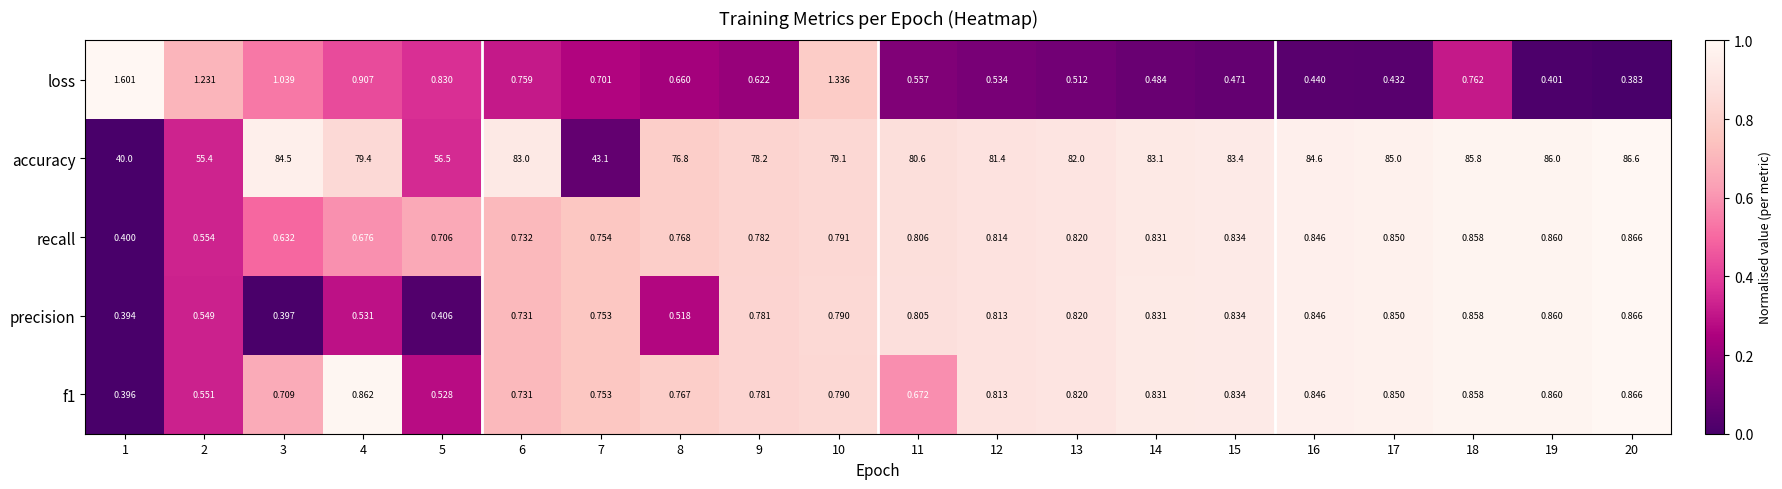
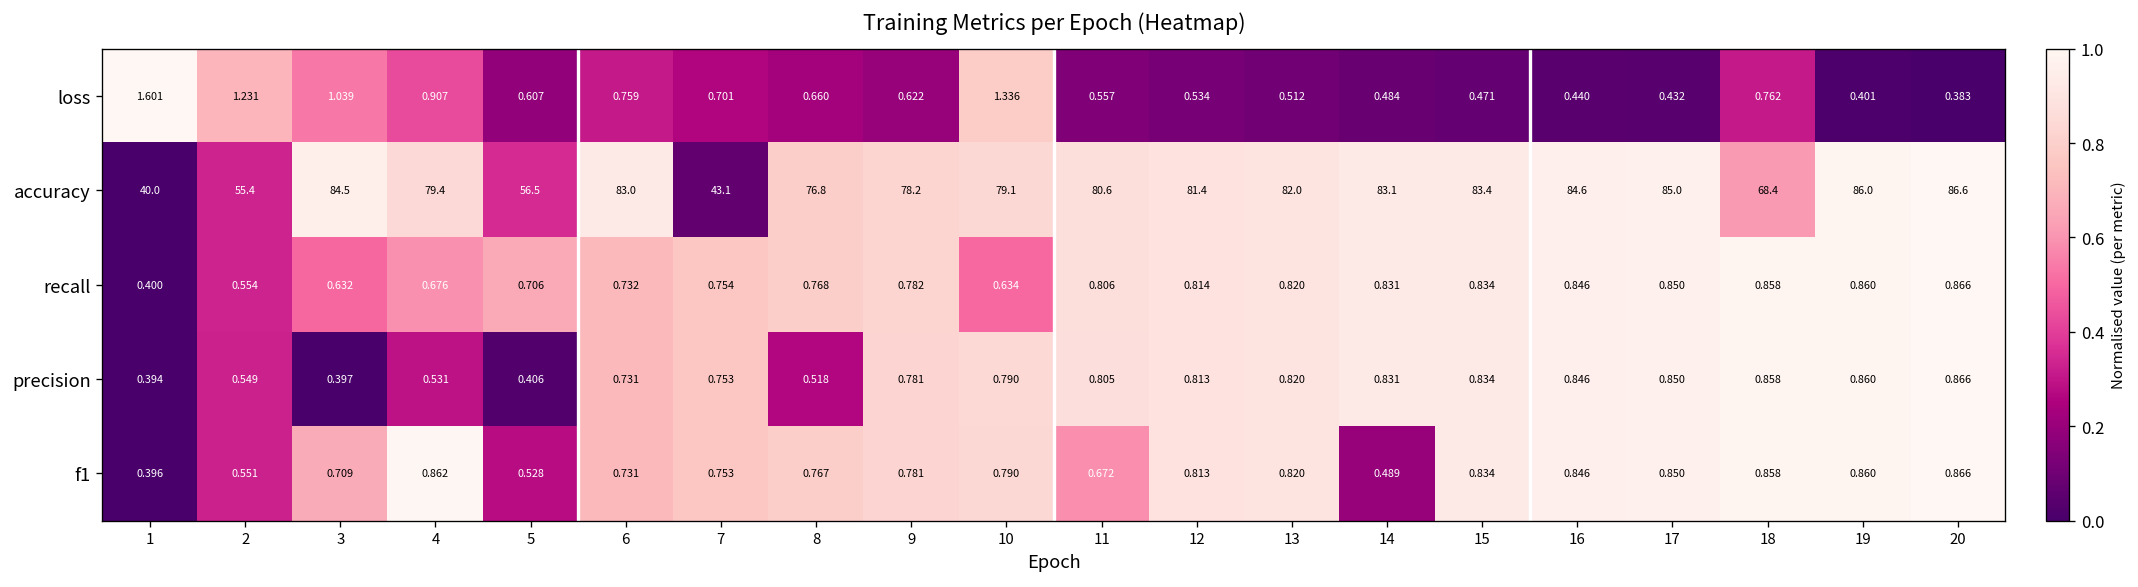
loss, 5: 0.830 -> 0.607
accuracy, 18: 85.8 -> 68.4
recall, 10: 0.791 -> 0.634
f1, 14: 0.831 -> 0.489
